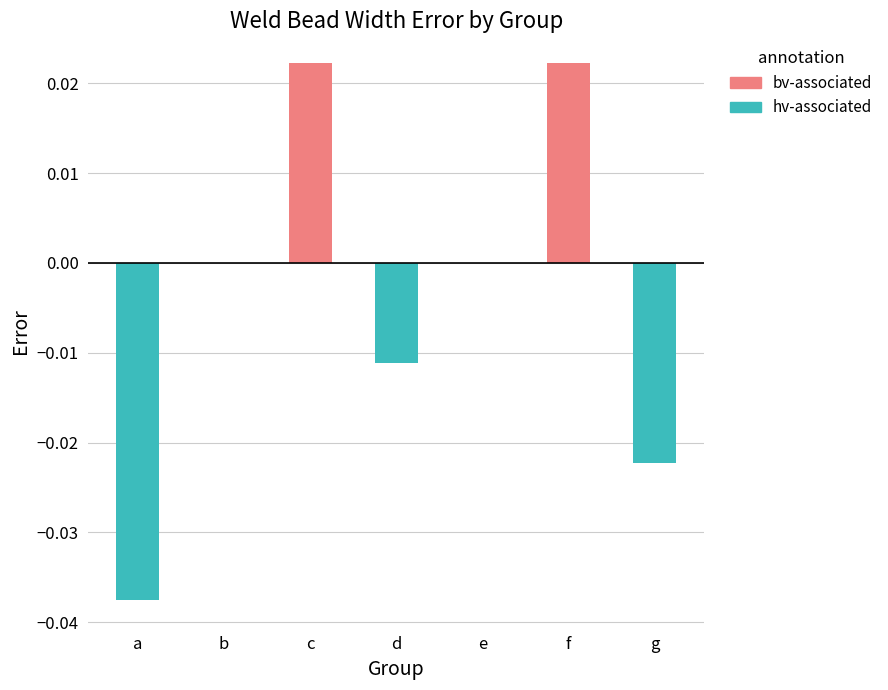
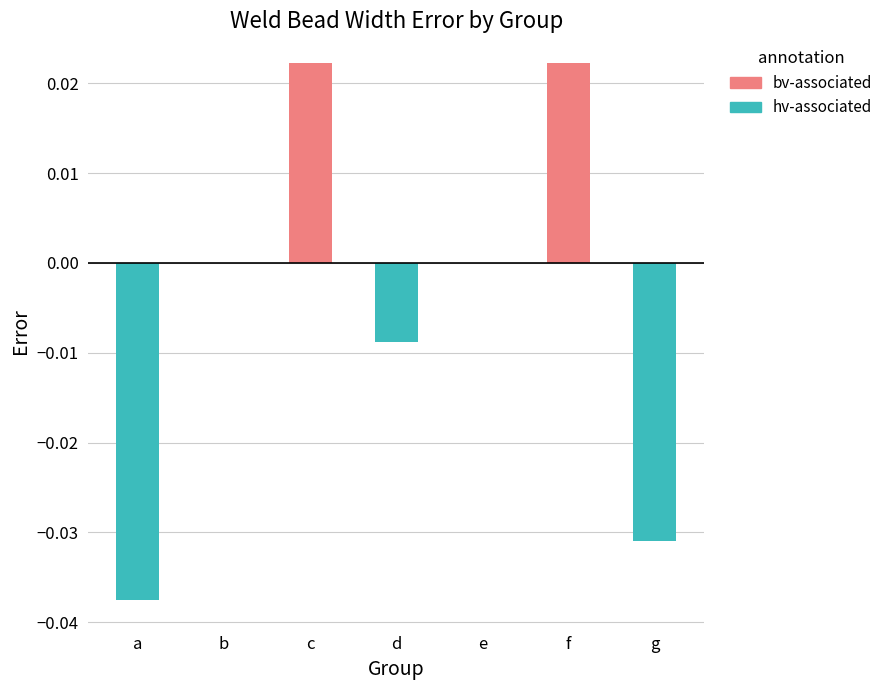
hv-associated, d: -0.011 -> -0.009
hv-associated, g: -0.022 -> -0.031
